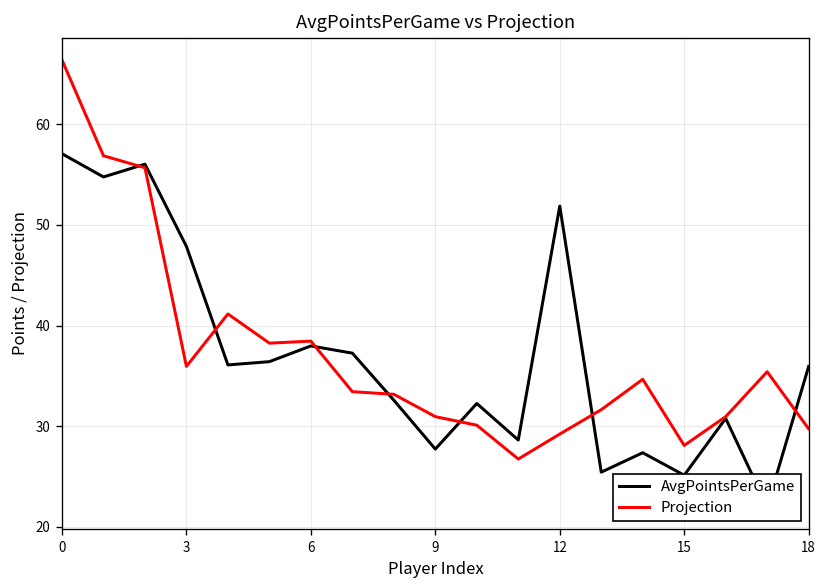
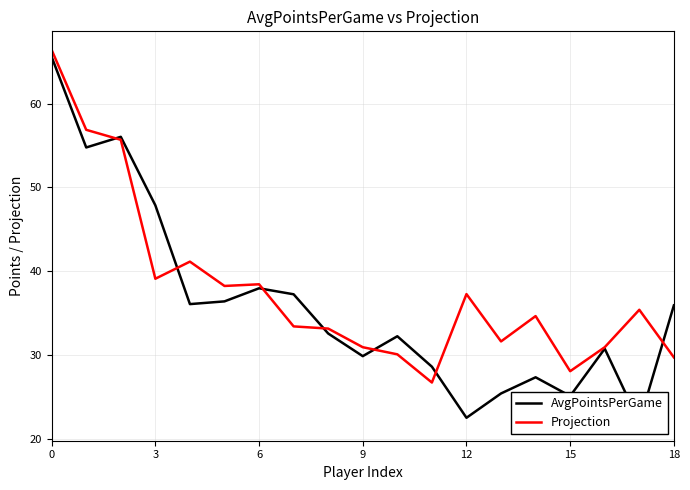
AvgPointsPerGame, 0: 57 -> 66
Projection, 3: 36 -> 39
AvgPointsPerGame, 9: 28 -> 30
AvgPointsPerGame, 12: 52 -> 23
Projection, 12: 29 -> 37
